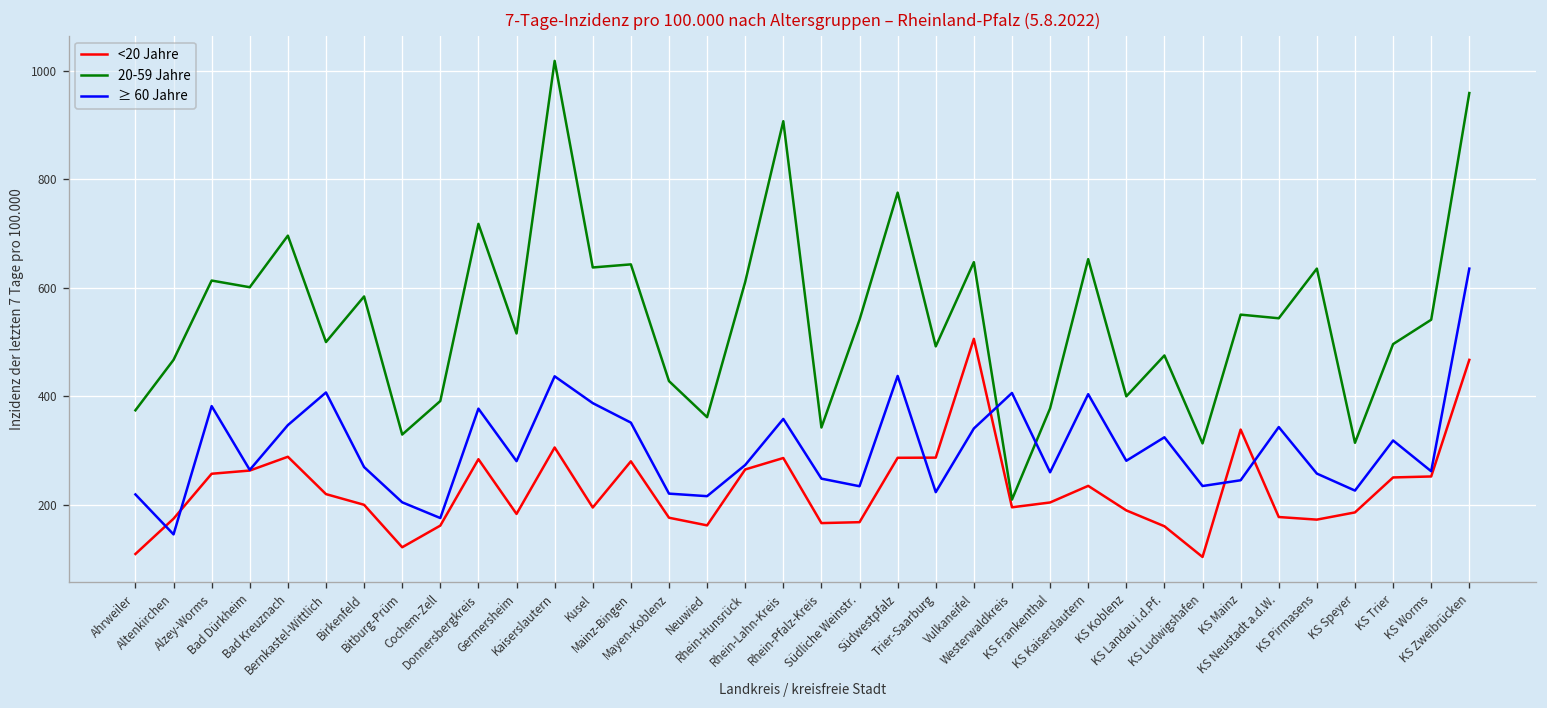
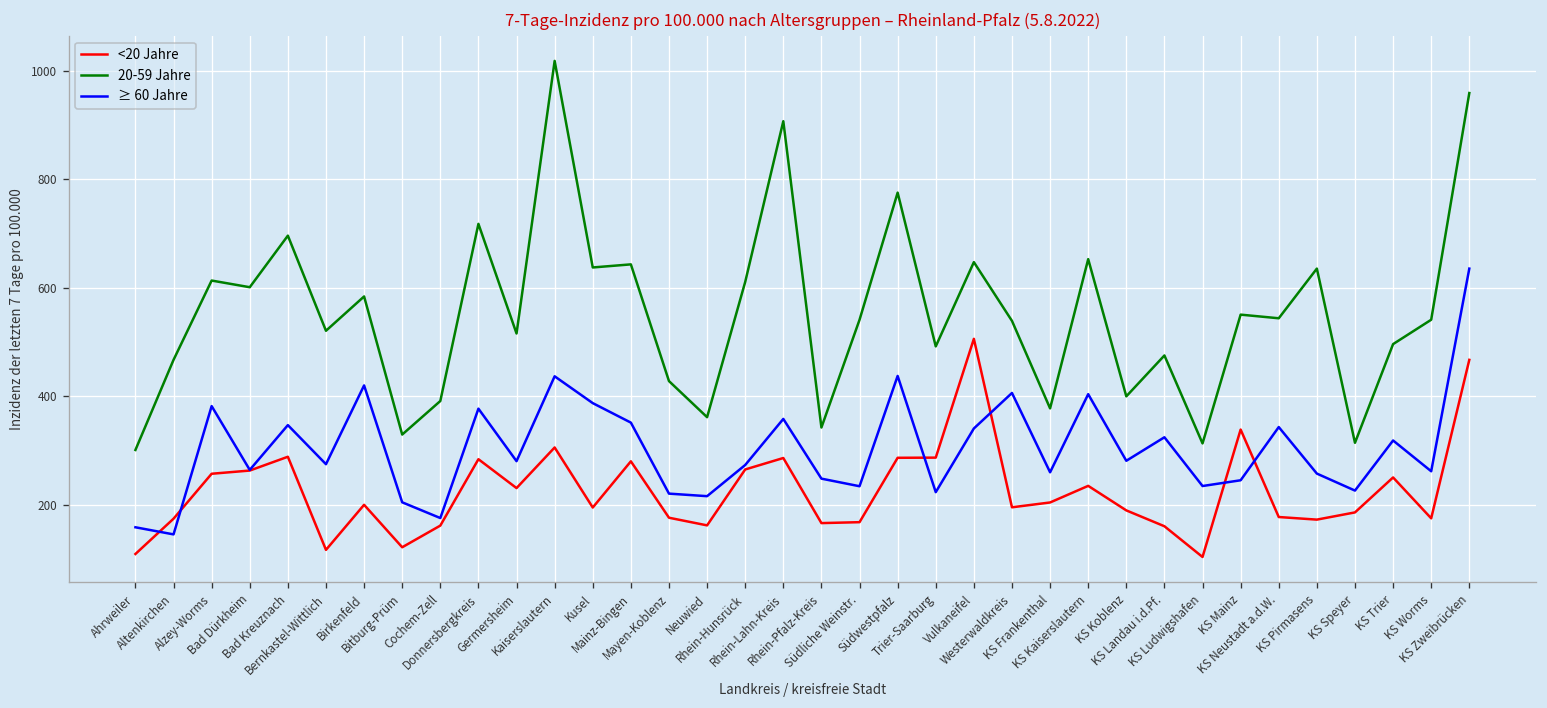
20-59 Jahre, Ahrweiler: 370 -> 300
≥ 60 Jahre, Ahrweiler: 220 -> 160
<20 Jahre, Bernkastel-Wittlich: 220 -> 120
20-59 Jahre, Bernkastel-Wittlich: 500 -> 520
≥ 60 Jahre, Bernkastel-Wittlich: 410 -> 280
≥ 60 Jahre, Birkenfeld: 270 -> 420
<20 Jahre, Germersheim: 180 -> 230
20-59 Jahre, Westerwaldkreis: 210 -> 540
<20 Jahre, KS Worms: 250 -> 180
